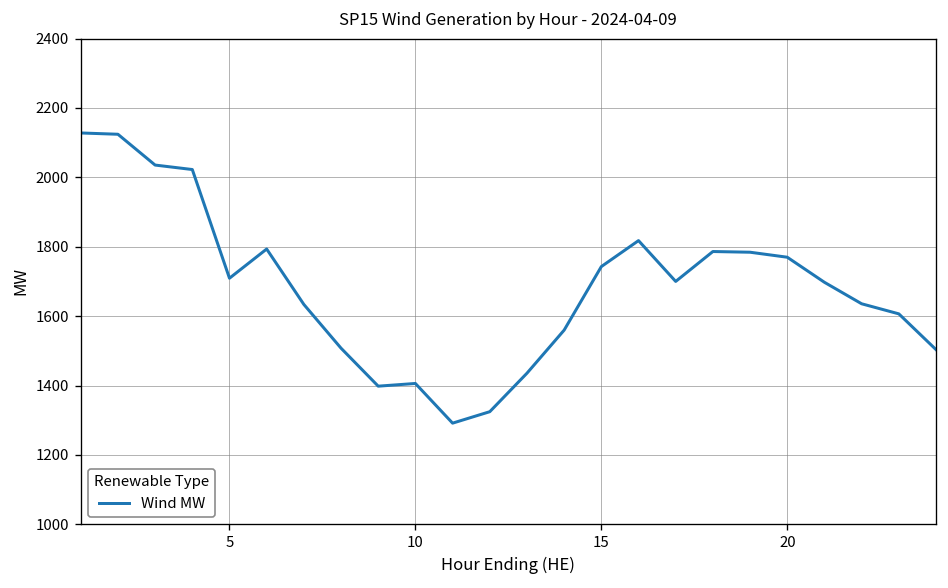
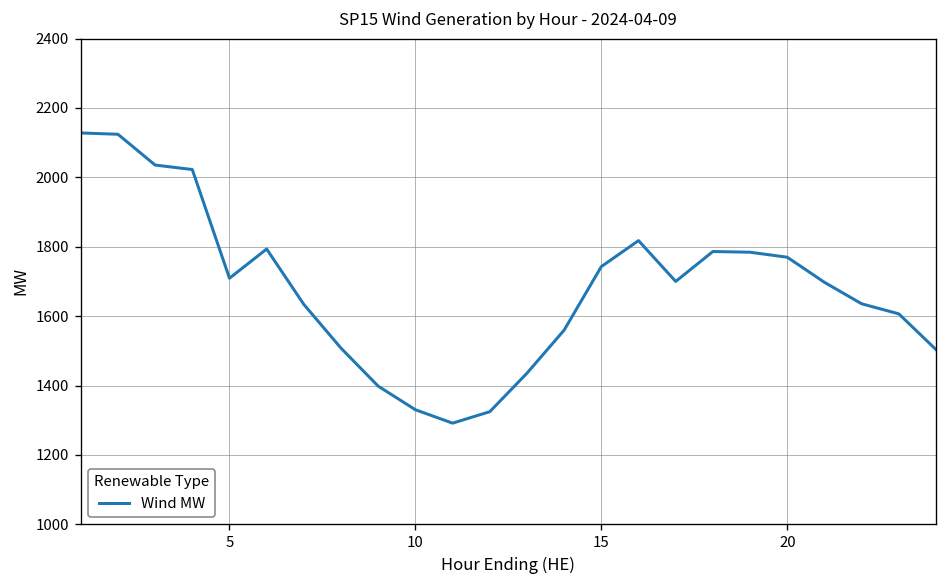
10: 1410 -> 1330
